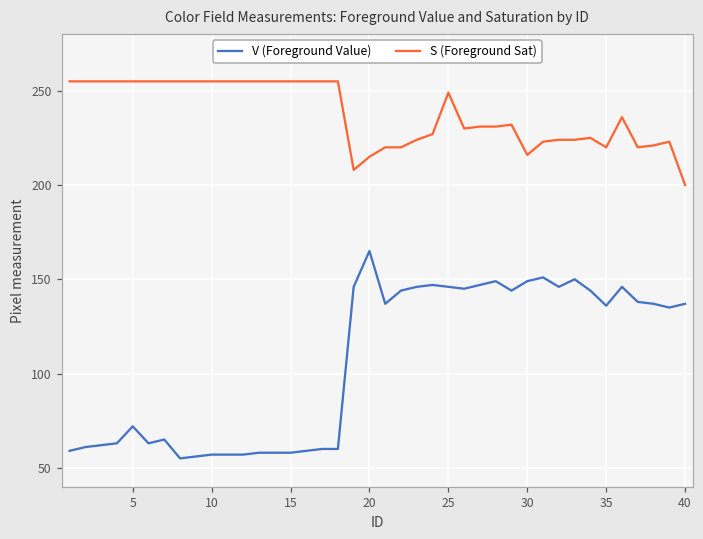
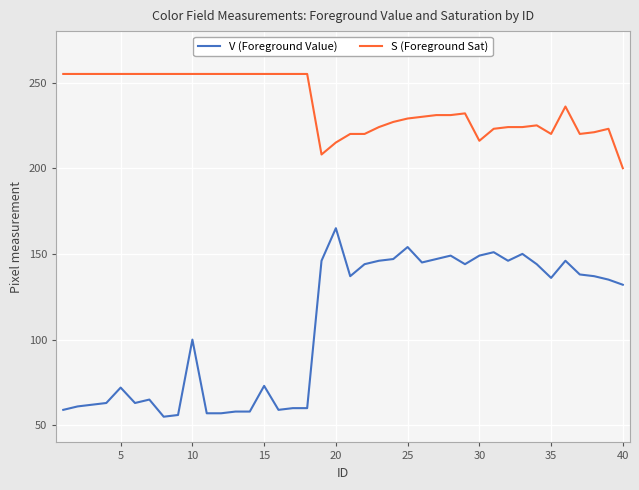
V (Foreground Value), 10: 57 -> 100
V (Foreground Value), 15: 58 -> 73
V (Foreground Value), 25: 146 -> 154
S (Foreground Sat), 25: 249 -> 229
V (Foreground Value), 40: 137 -> 132
